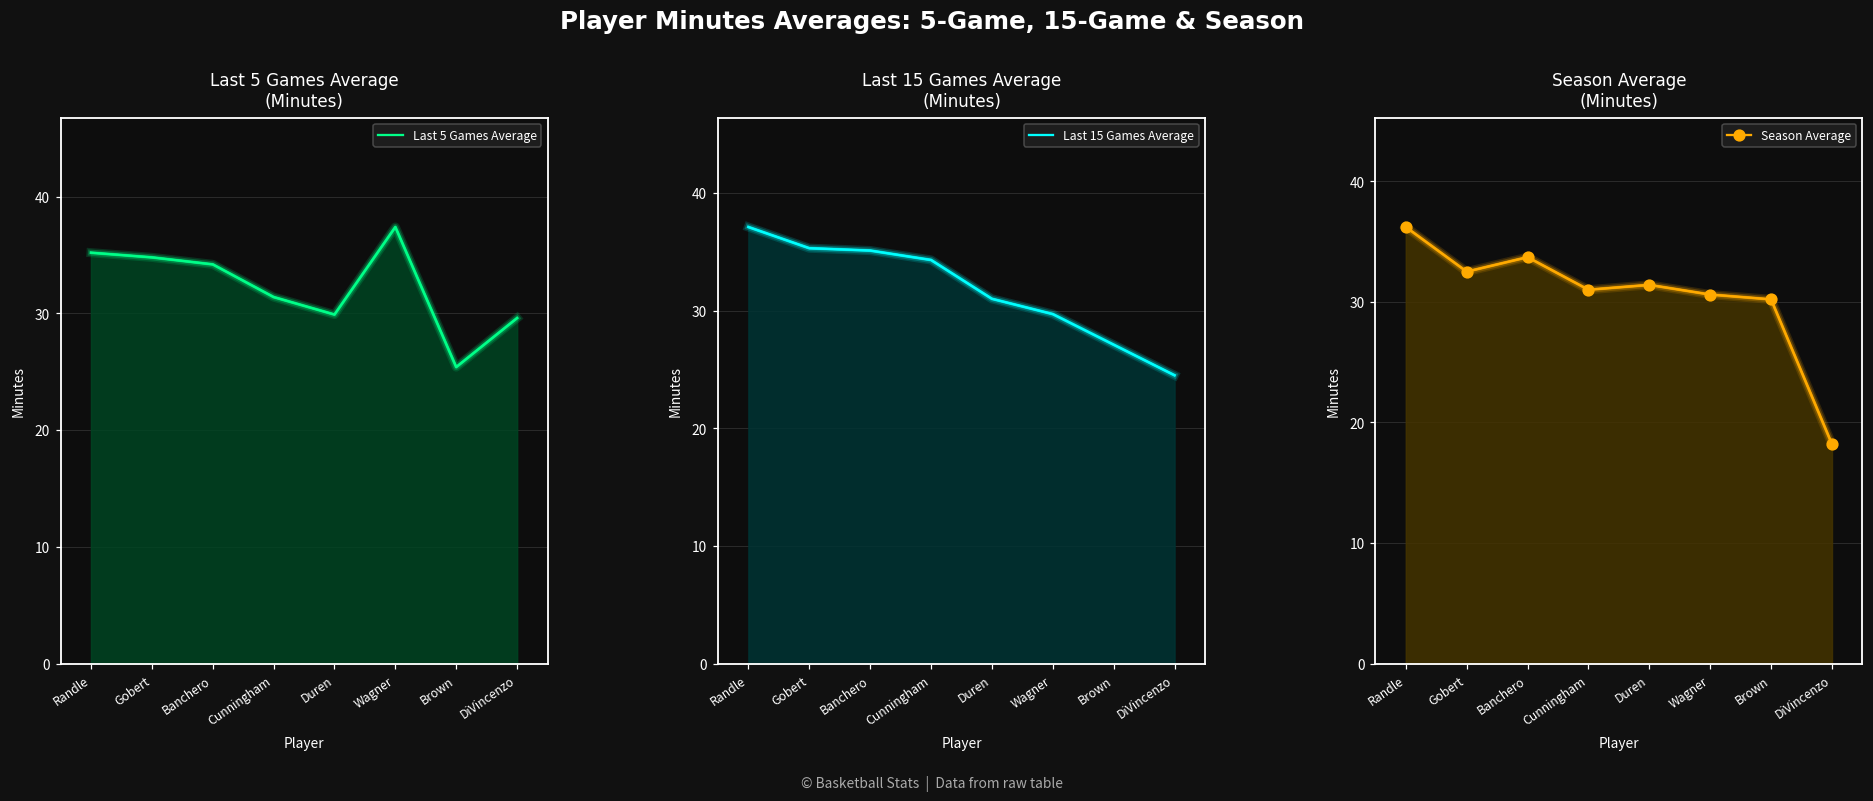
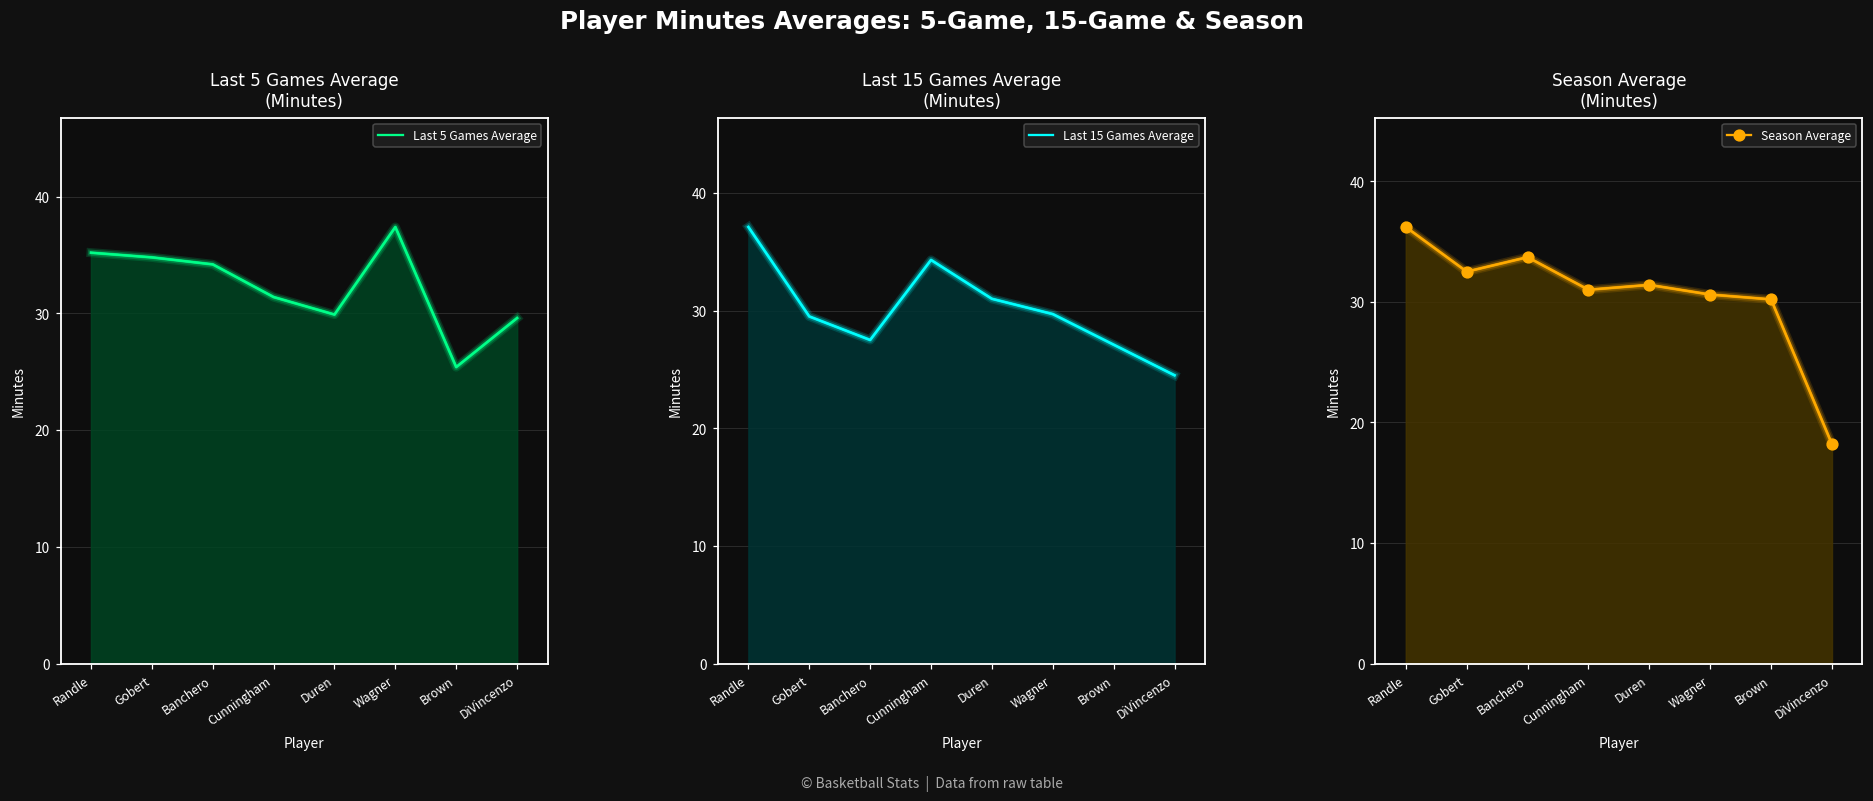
Last 15 Games Average (Minutes), Gobert: 35.3 -> 29.5
Last 15 Games Average (Minutes), Banchero: 35.1 -> 27.5
